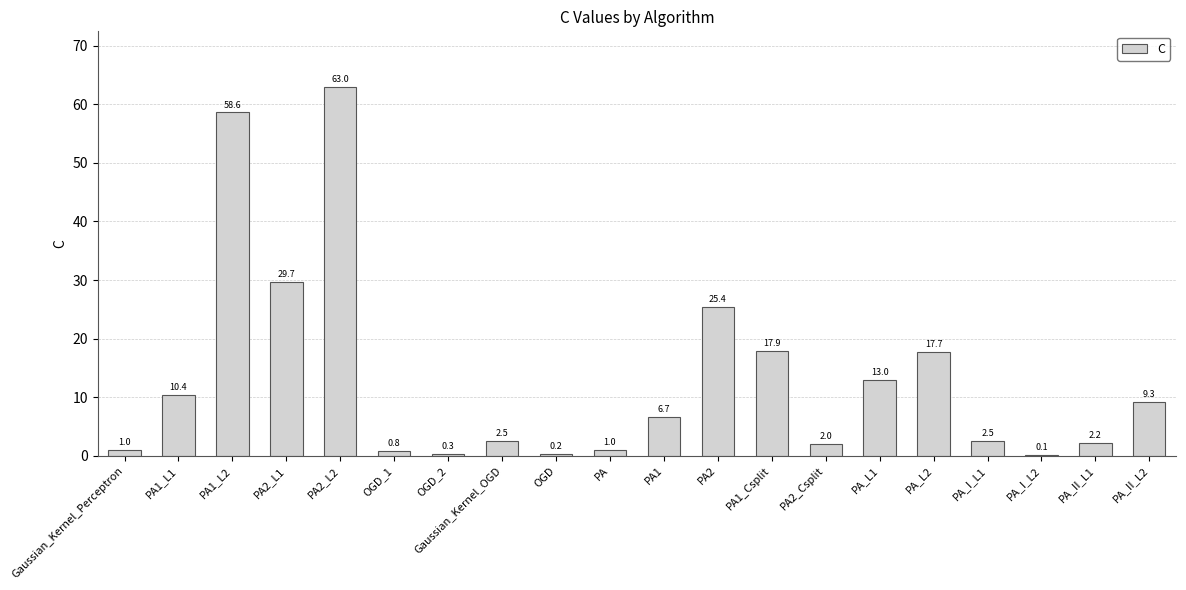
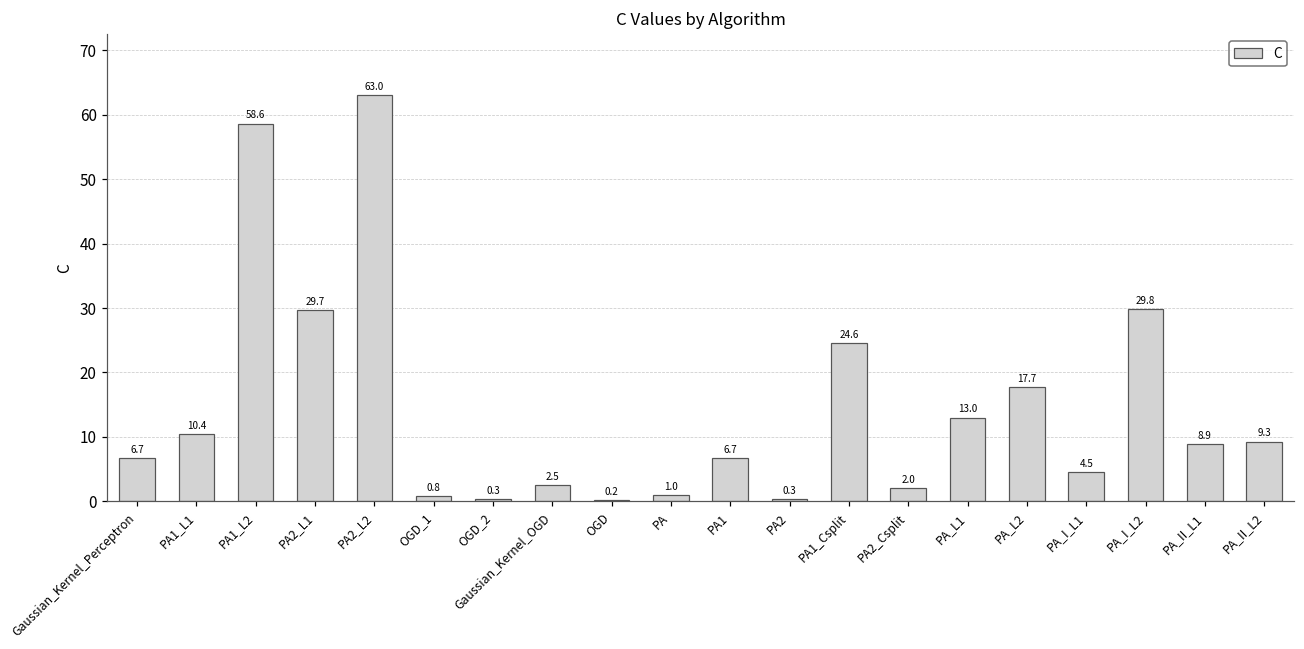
Gaussian_Kernel_Perceptron: 1.0 -> 6.7
PA2: 25.4 -> 0.3
PA1_Csplit: 17.9 -> 24.6
PA_I_L1: 2.5 -> 4.5
PA_I_L2: 0.1 -> 29.8
PA_II_L1: 2.2 -> 8.9
